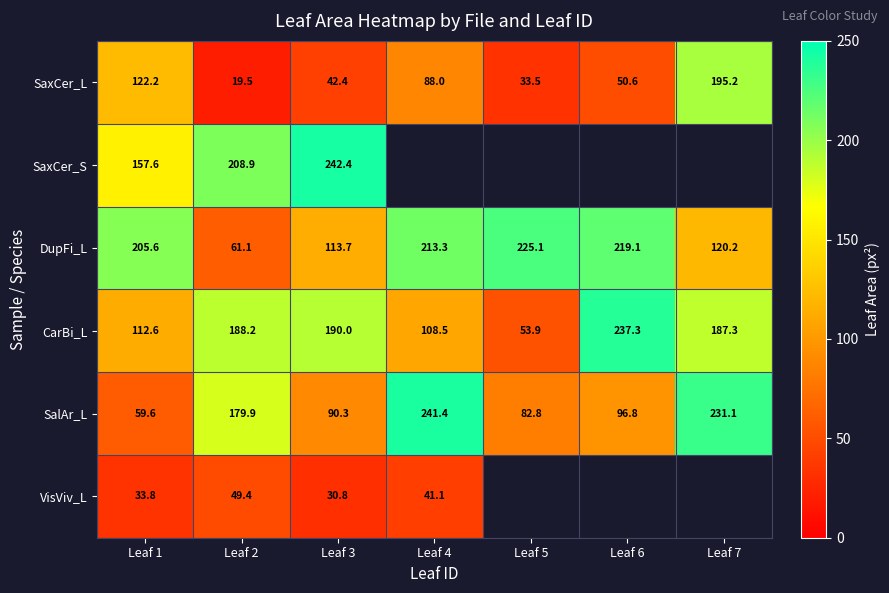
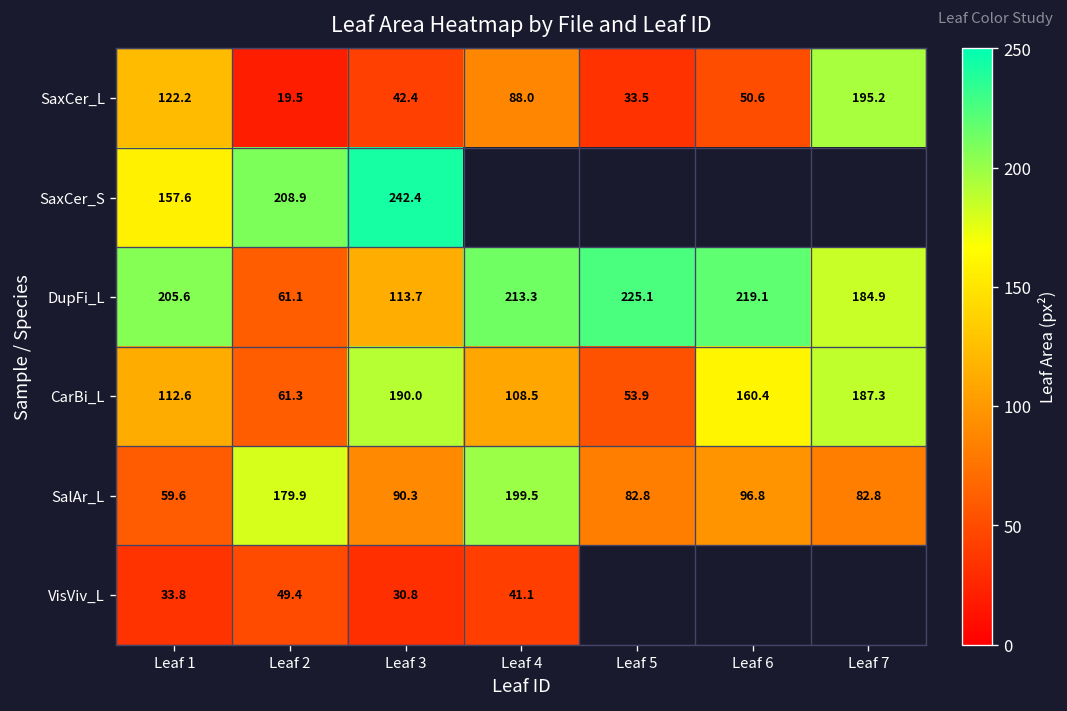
DupFi_L, Leaf 7: 120.2 -> 184.9
CarBi_L, Leaf 2: 188.2 -> 61.3
CarBi_L, Leaf 6: 237.3 -> 160.4
SalAr_L, Leaf 4: 241.4 -> 199.5
SalAr_L, Leaf 7: 231.1 -> 82.8
